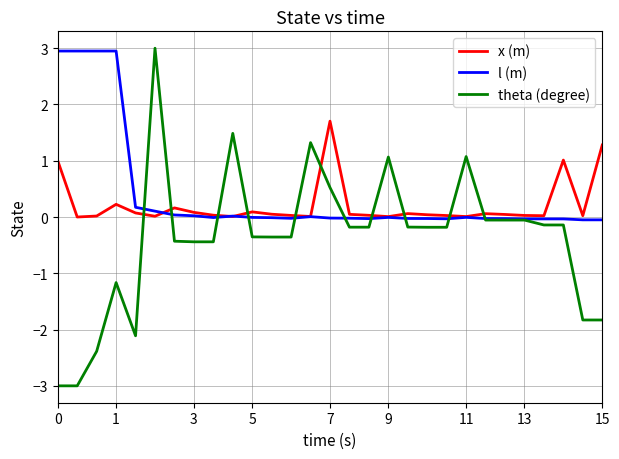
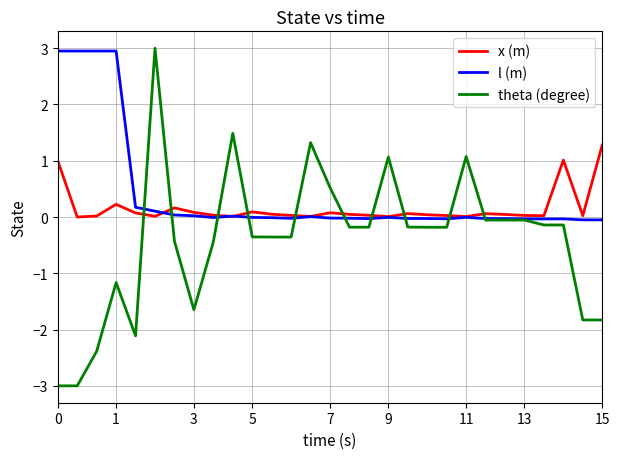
theta (degree), 3: -0.4 -> -1.6
x (m), 7: 1.7 -> 0.1
